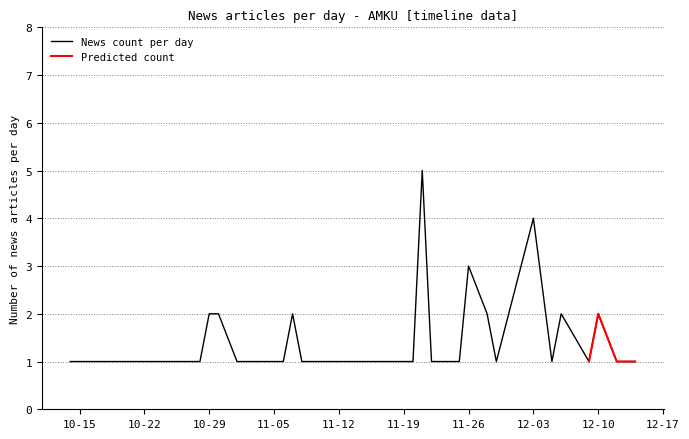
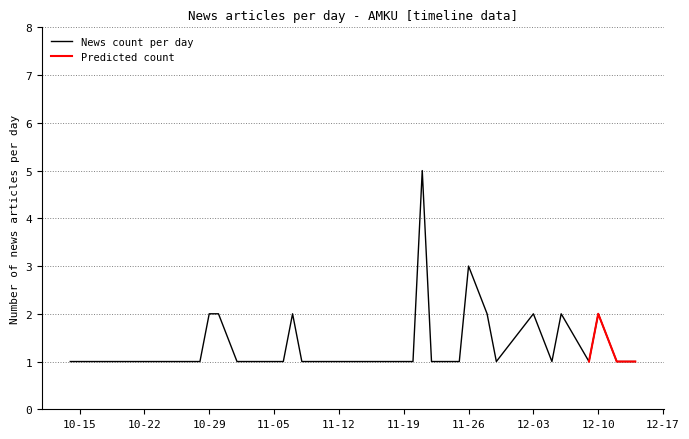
News count per day, 12-03: 4 -> 2
